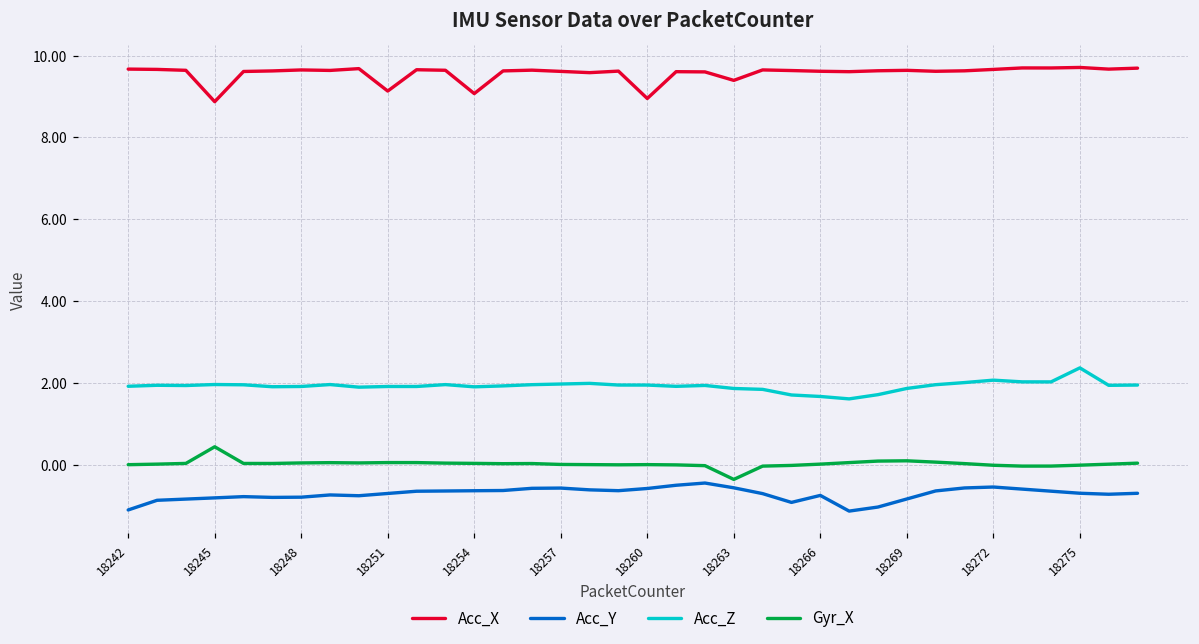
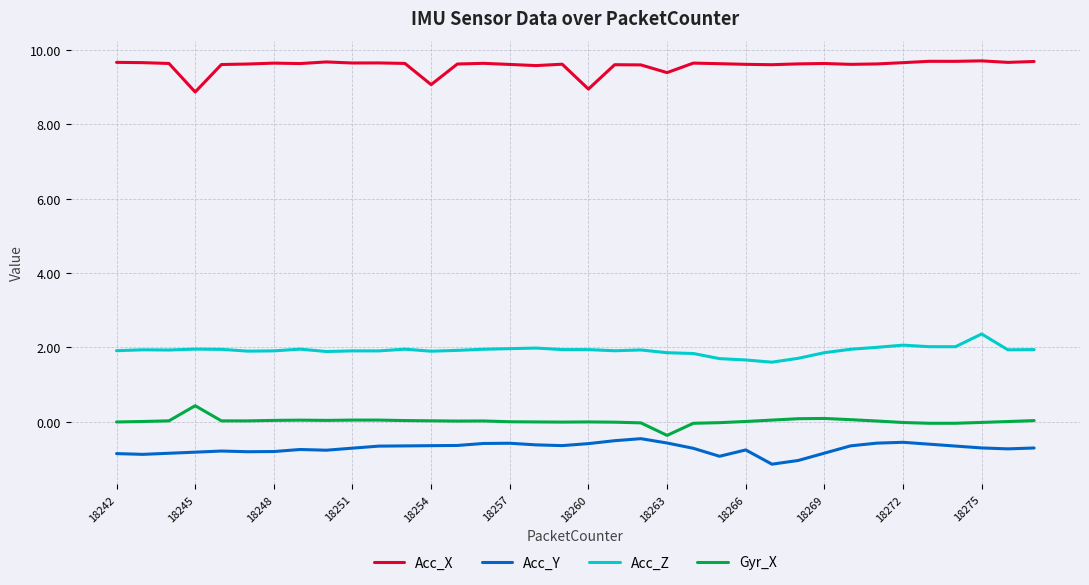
Acc_Y, 18242: -1.1 -> -0.9
Acc_X, 18251: 9.1 -> 9.7
